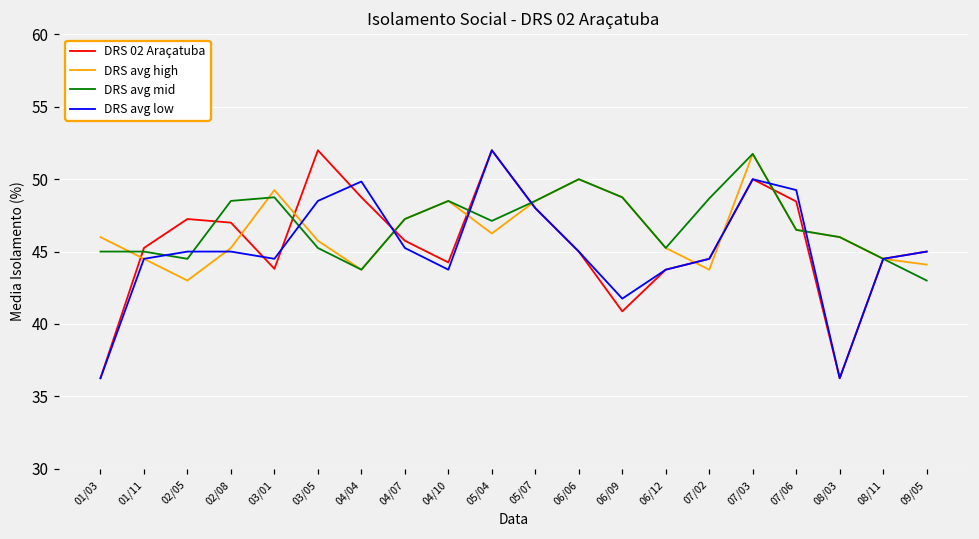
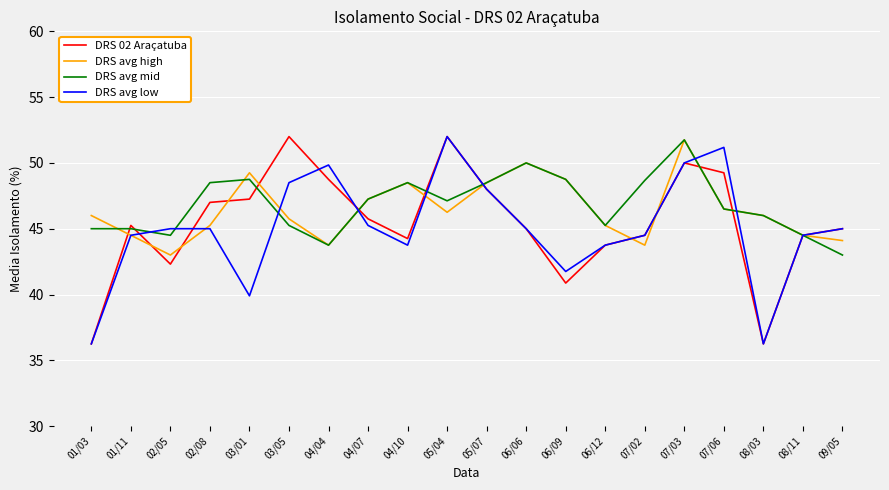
DRS 02 Araçatuba, 02/05: 47.3 -> 42.3
DRS 02 Araçatuba, 03/01: 43.8 -> 47.3
DRS avg low, 03/01: 44.5 -> 39.9
DRS 02 Araçatuba, 07/06: 48.5 -> 49.3
DRS avg low, 07/06: 49.3 -> 51.2
